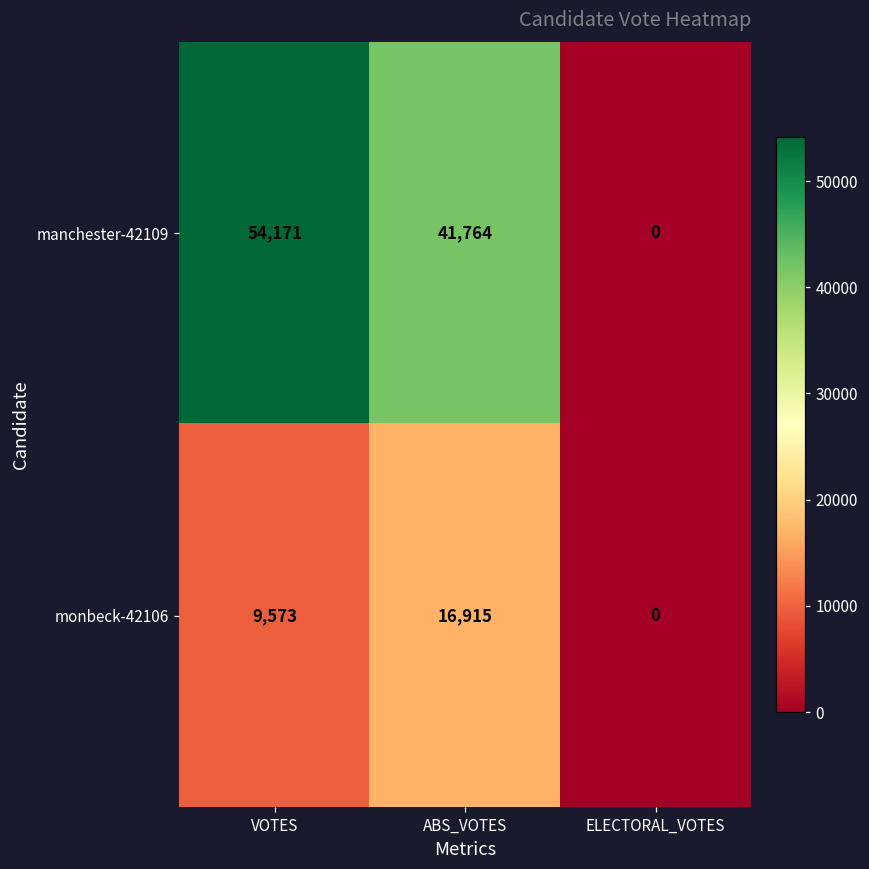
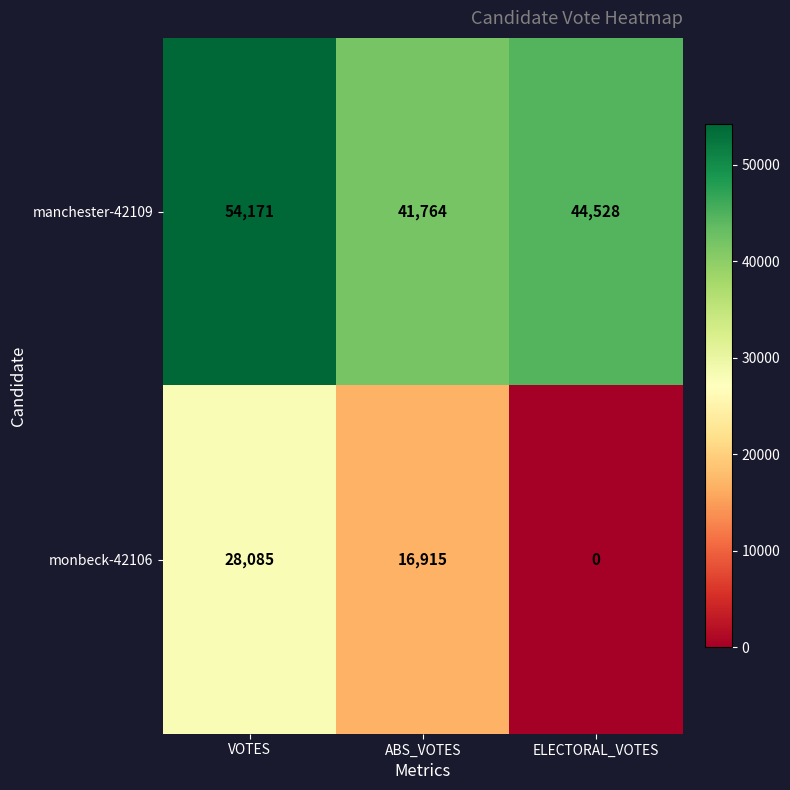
manchester-42109, ELECTORAL_VOTES: 0 -> 44,528
monbeck-42106, VOTES: 9,573 -> 28,085
